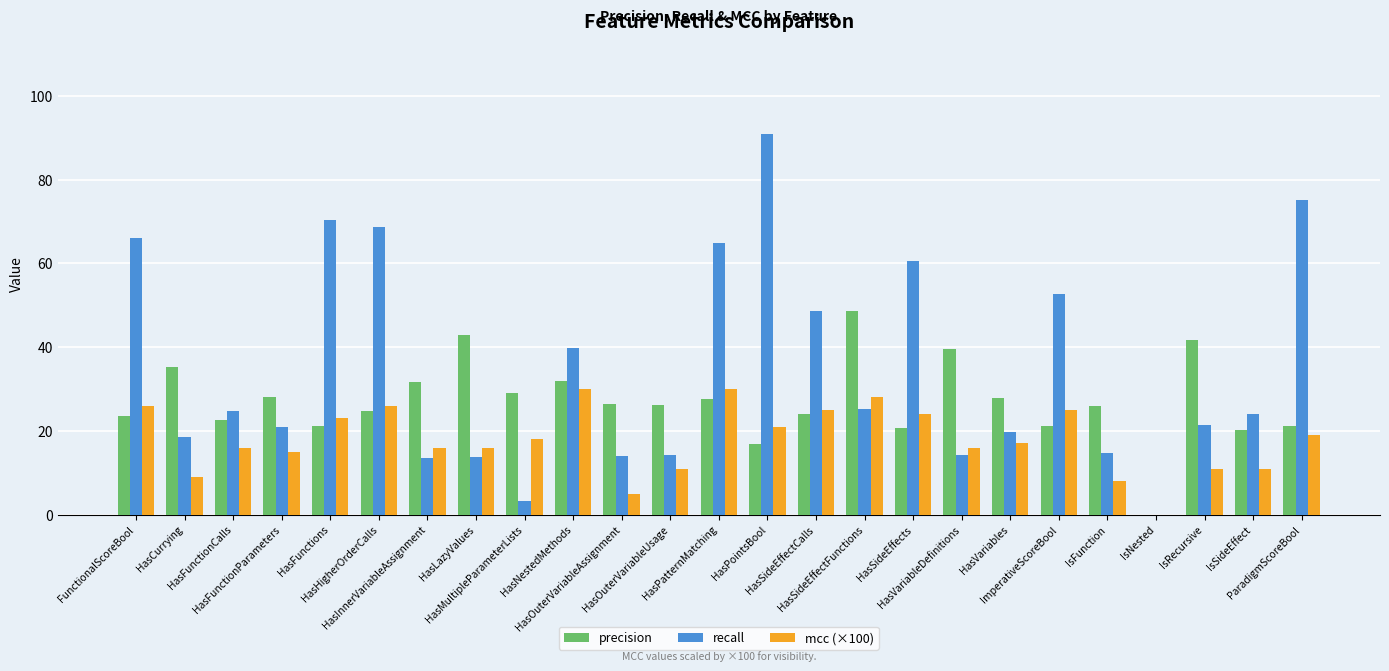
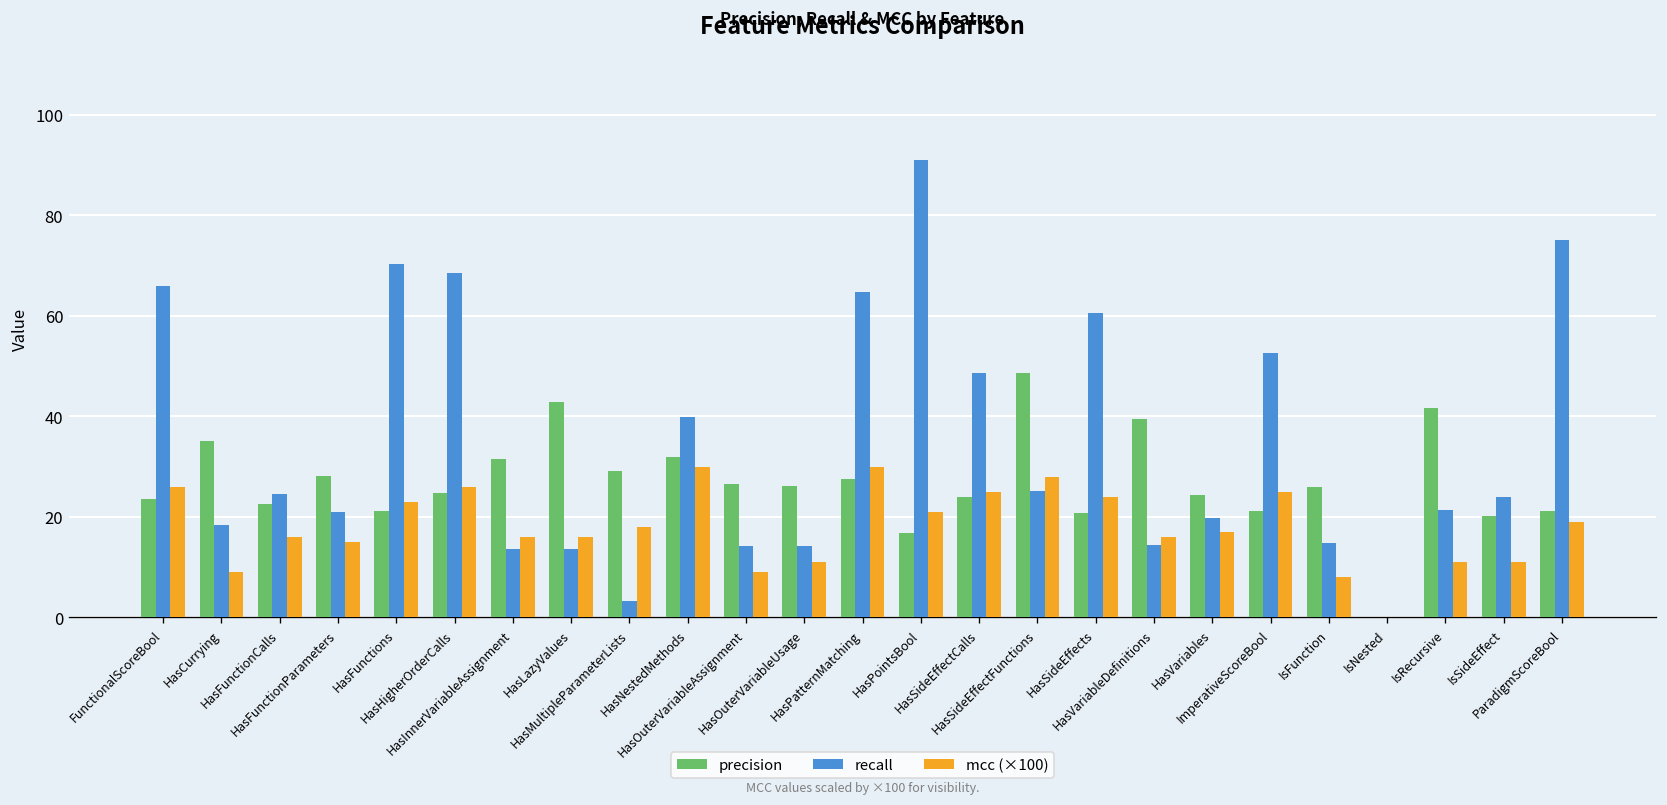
mcc (×100), HasOuterVariableAssignment: 5 -> 9
precision, HasVariables: 28 -> 24
